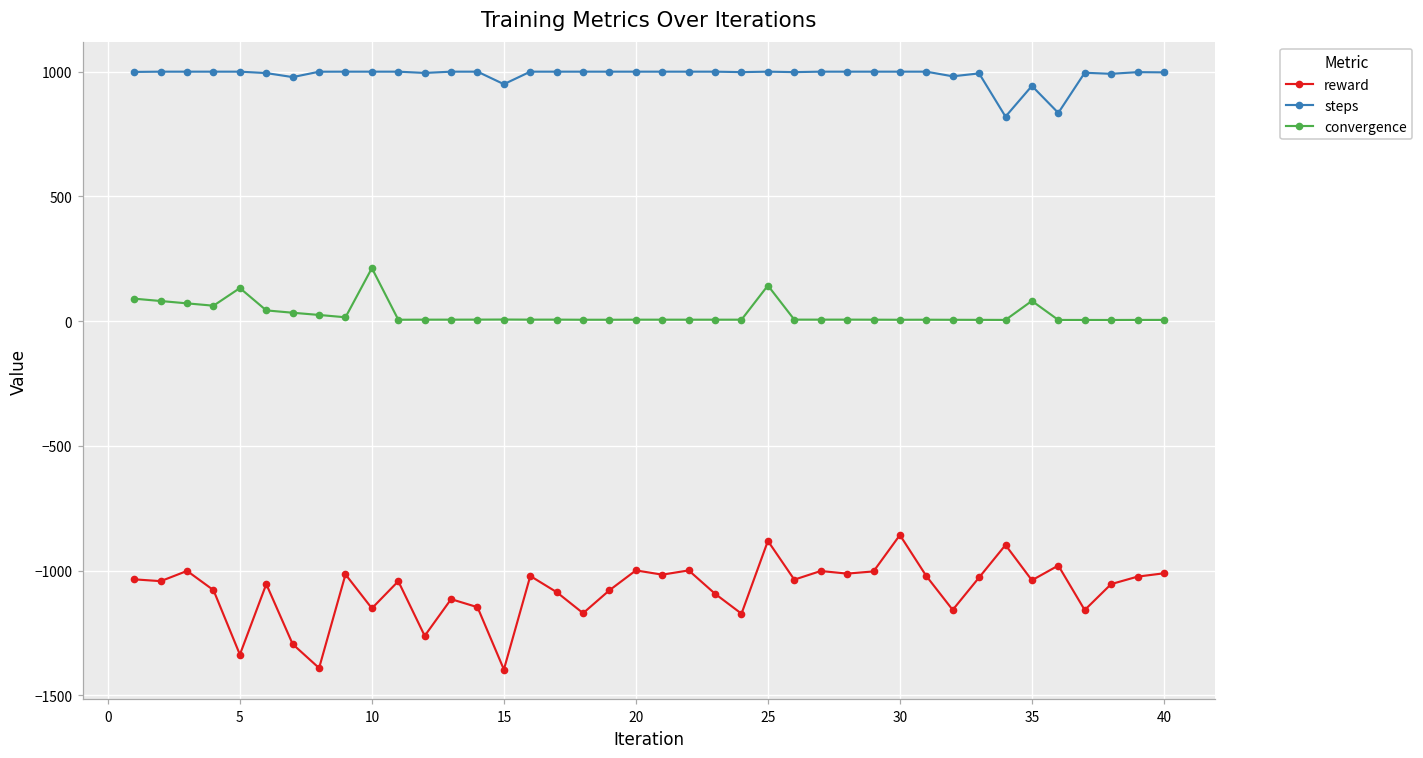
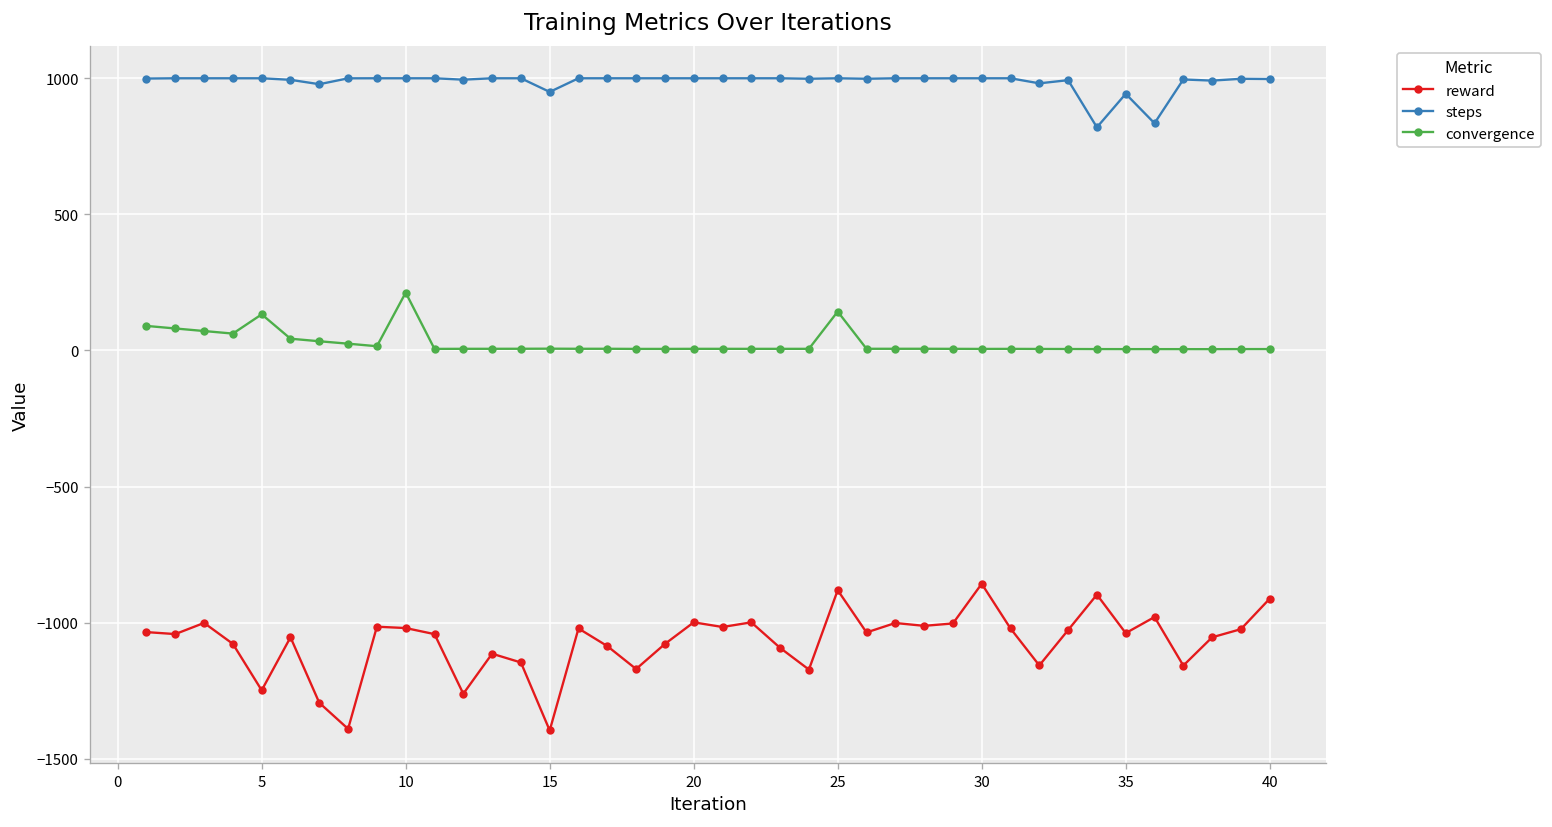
reward, 5: -1340 -> -1250
reward, 10: -1150 -> -1020
convergence, 35: 80 -> 0
reward, 40: -1010 -> -910
